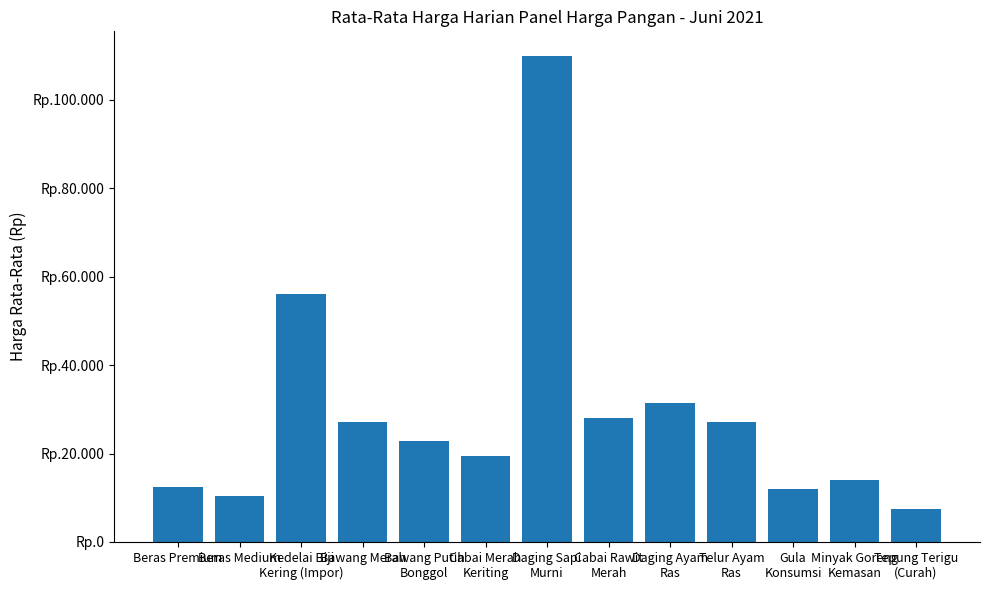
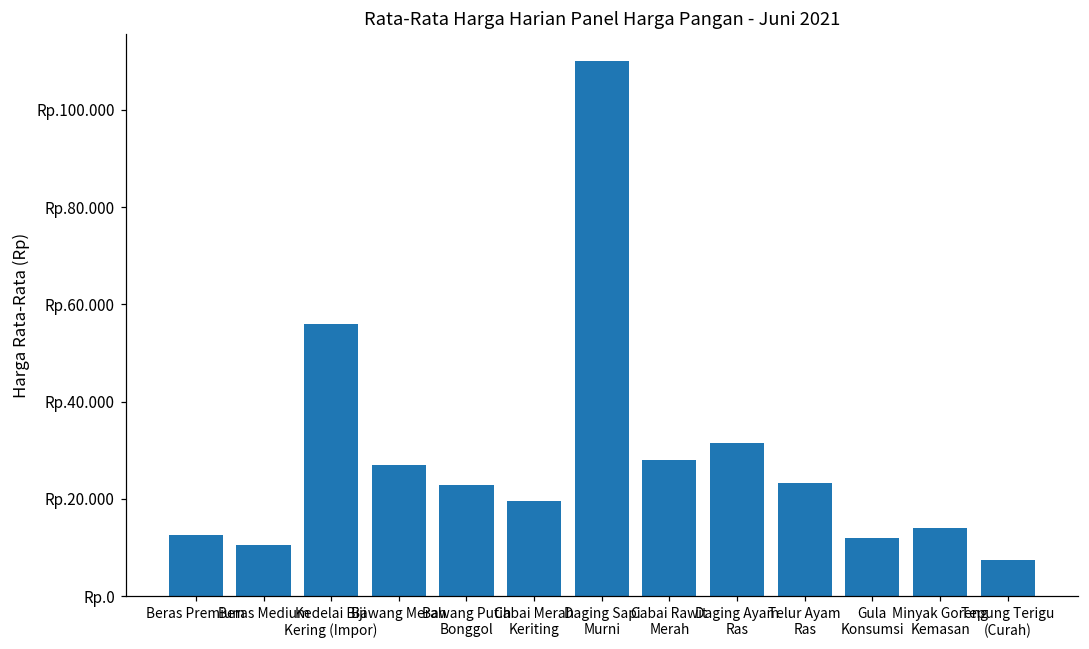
Telur Ayam Ras: Rp.27 -> Rp.23
